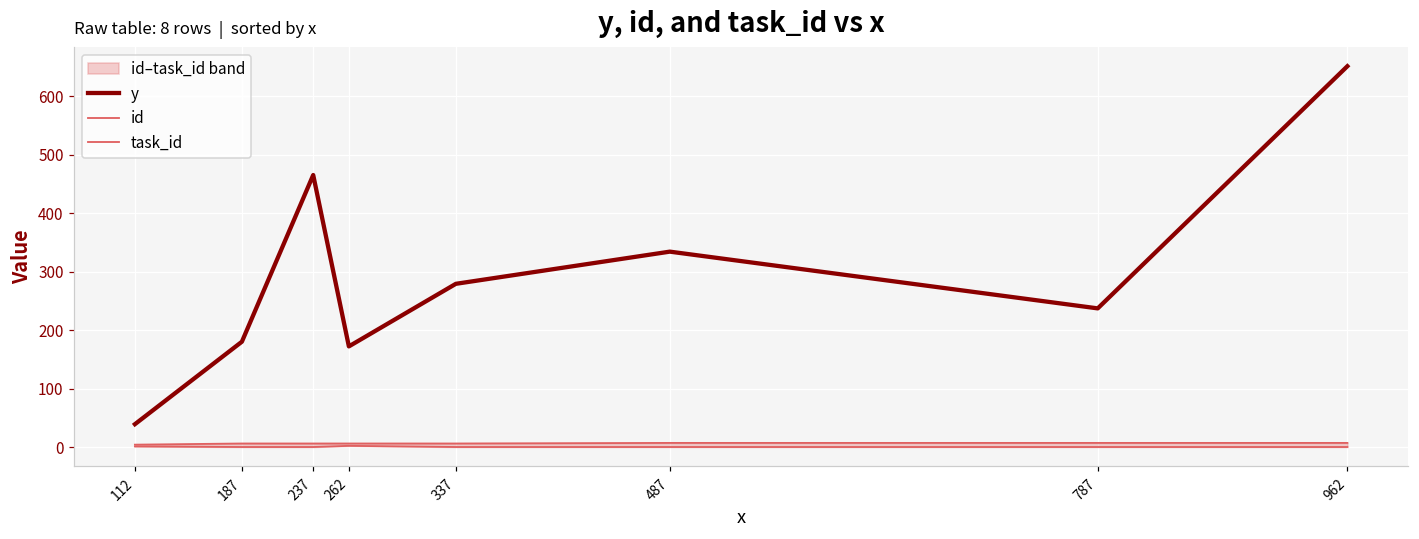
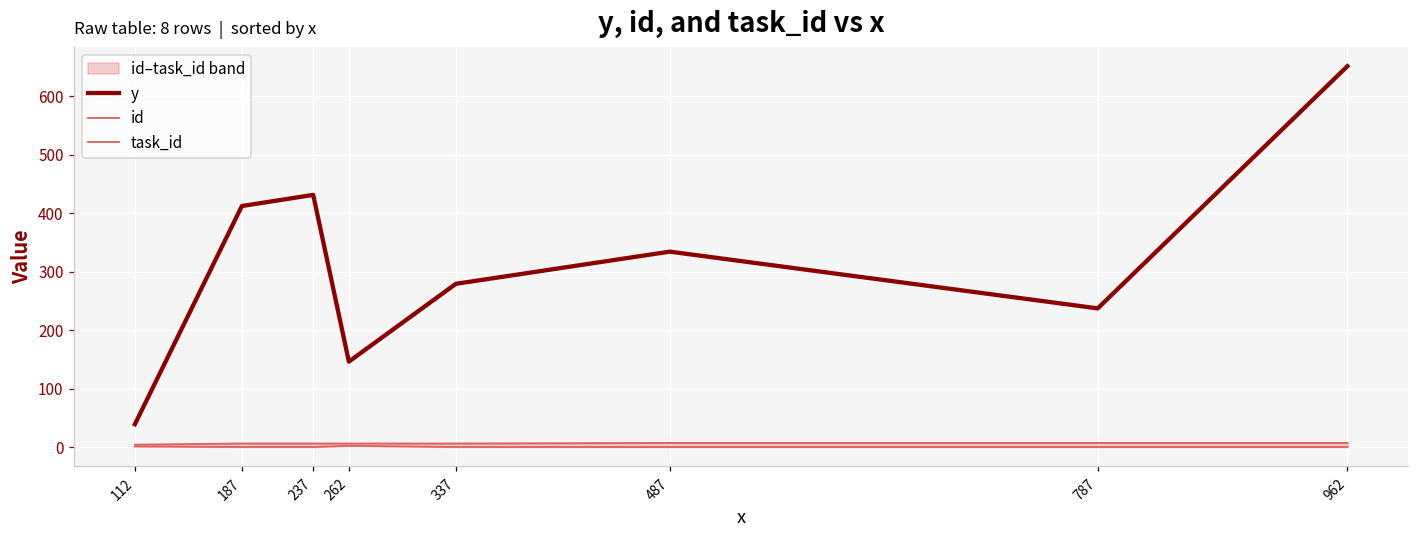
y, 187: 180 -> 410
y, 237: 470 -> 430
y, 262: 170 -> 150
